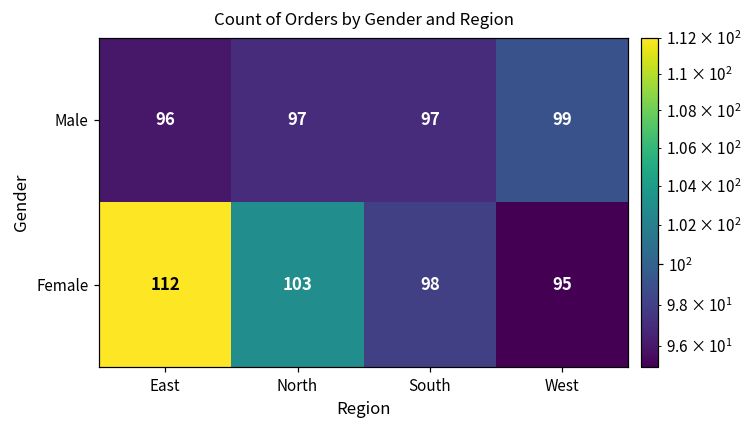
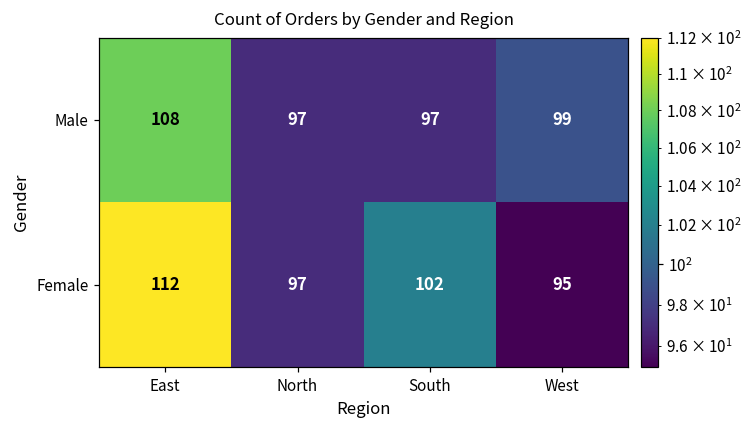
Male, East: 96 -> 108
Female, North: 103 -> 97
Female, South: 98 -> 102
